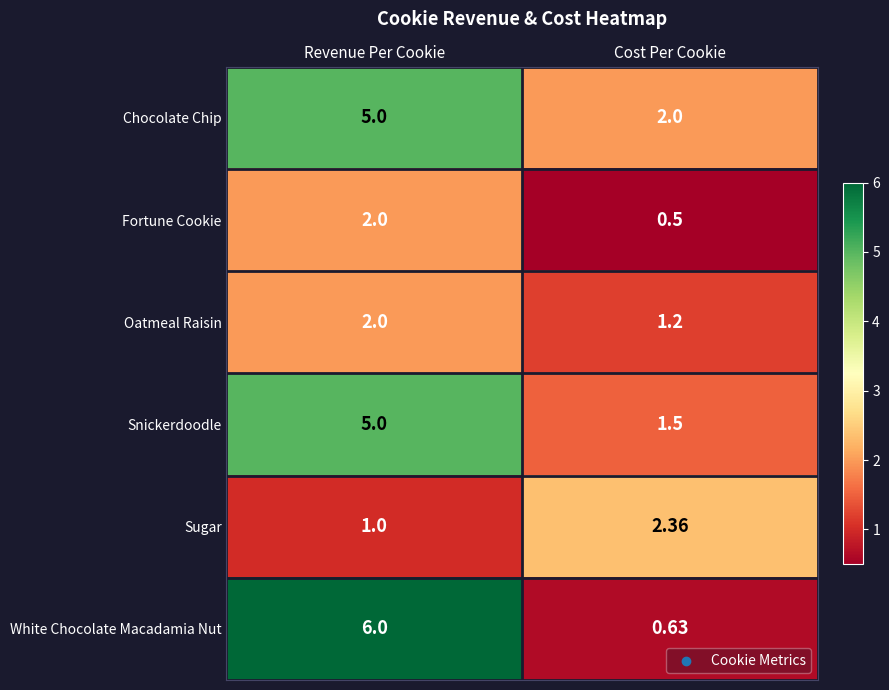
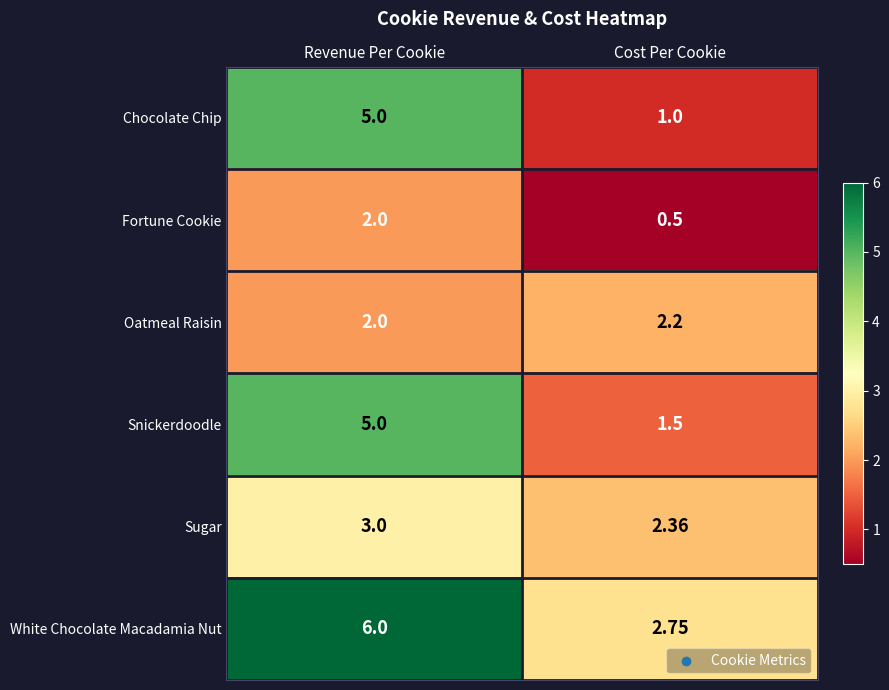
Chocolate Chip, Cost Per Cookie: 2.0 -> 1.0
Oatmeal Raisin, Cost Per Cookie: 1.2 -> 2.2
Sugar, Revenue Per Cookie: 1.0 -> 3.0
White Chocolate Macadamia Nut, Cost Per Cookie: 0.63 -> 2.75
